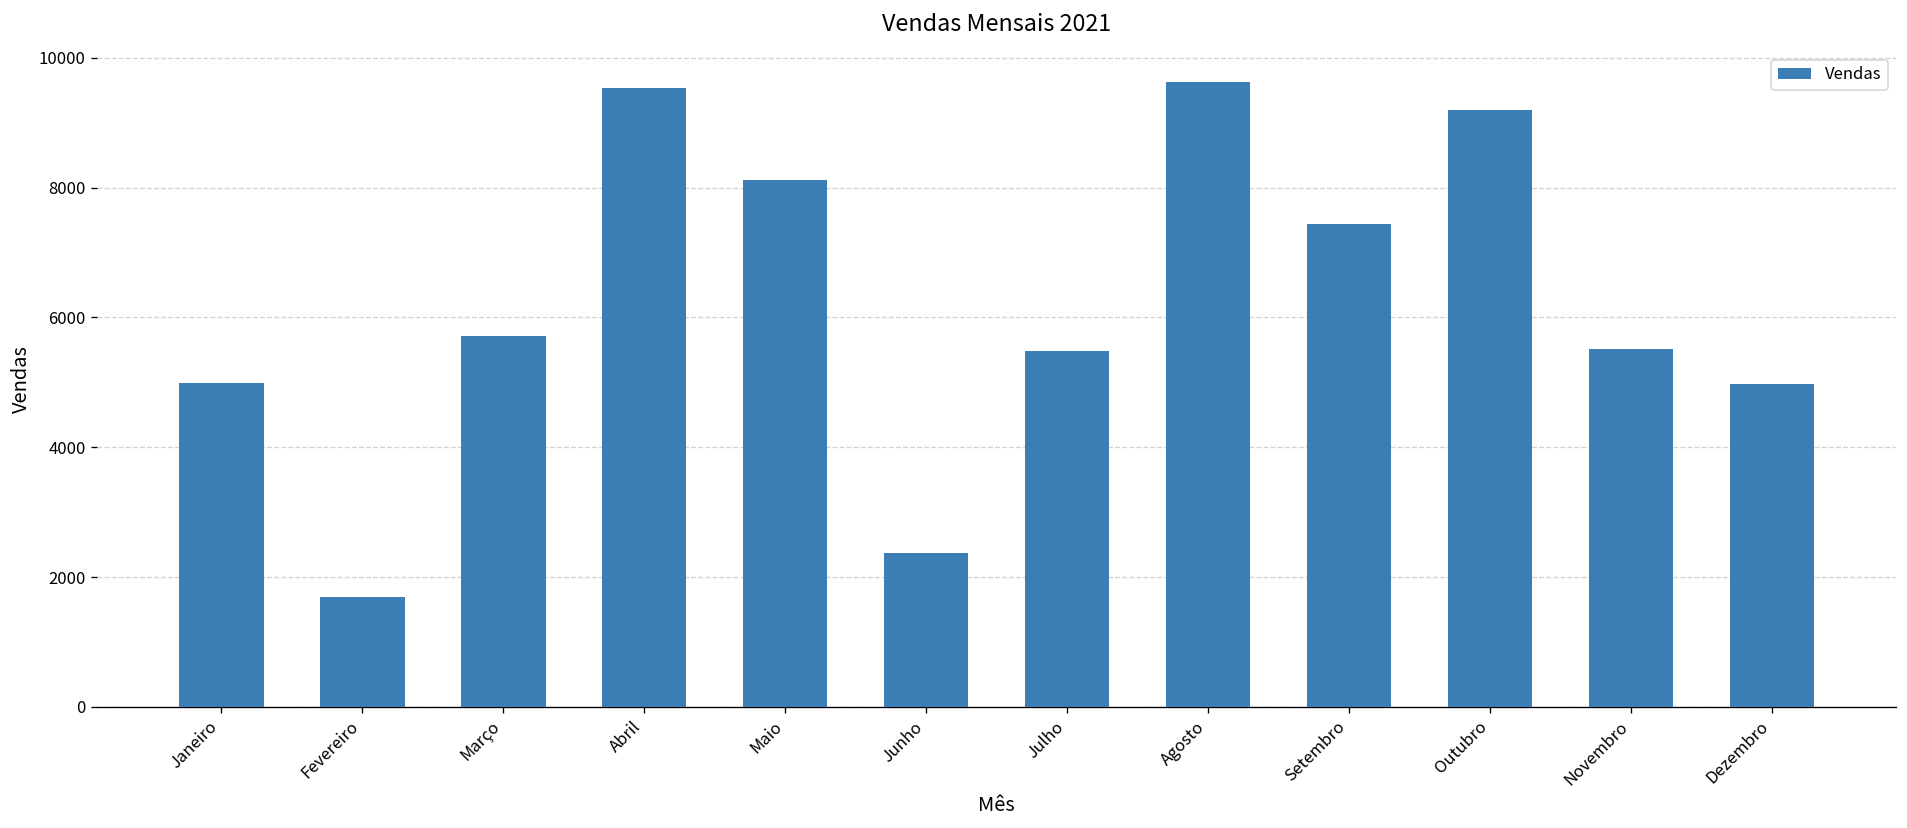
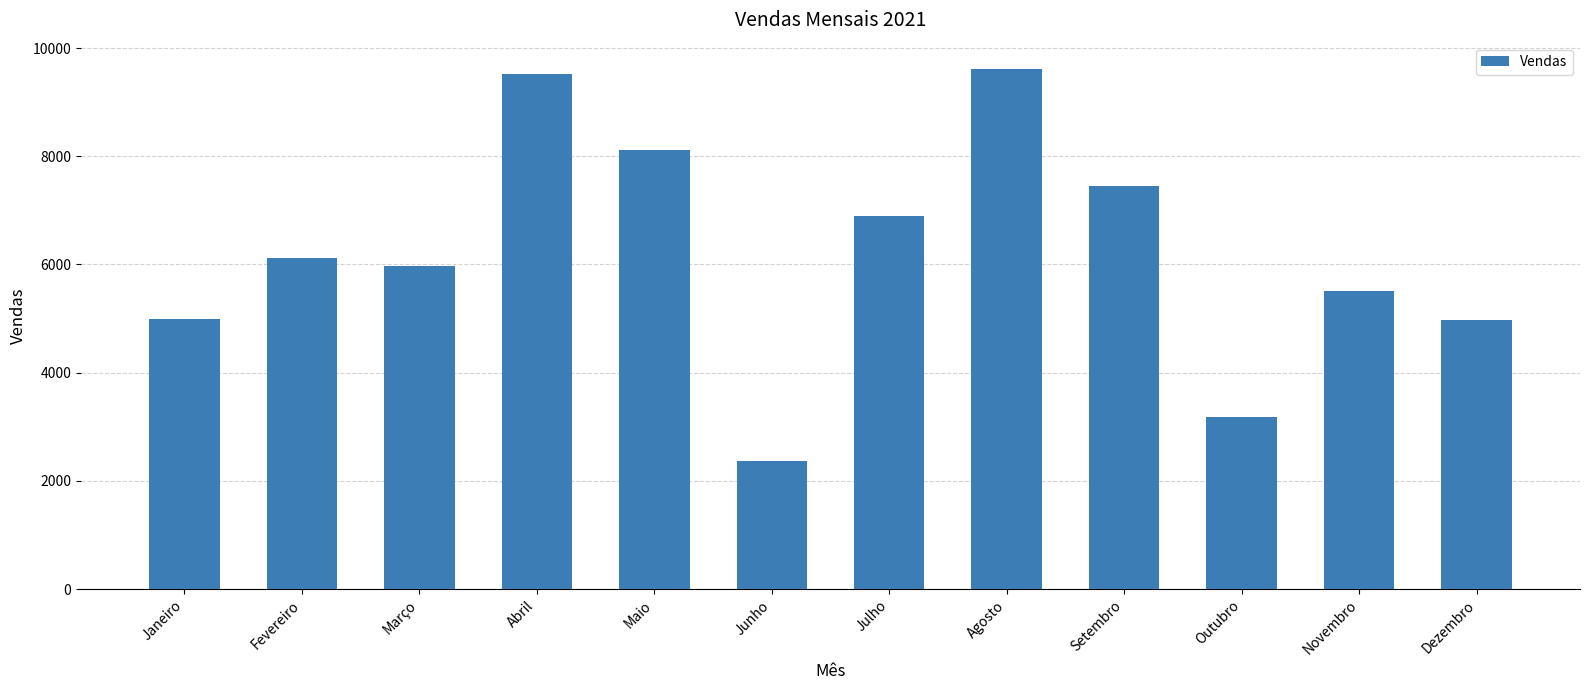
Fevereiro: 1700 -> 6100
Março: 5700 -> 6000
Julho: 5500 -> 6900
Outubro: 9200 -> 3200
